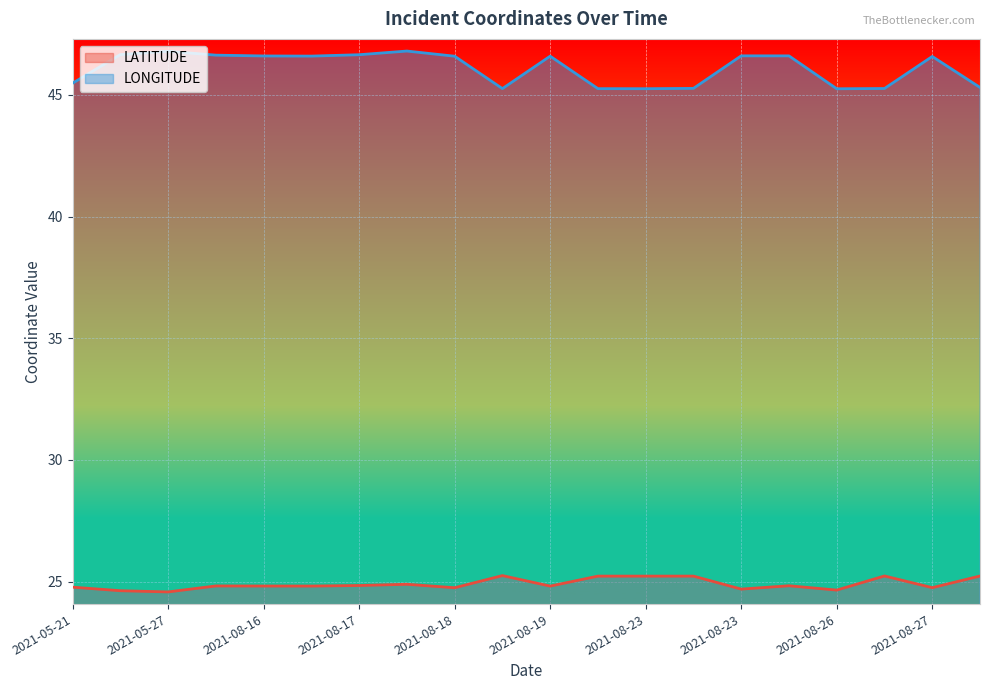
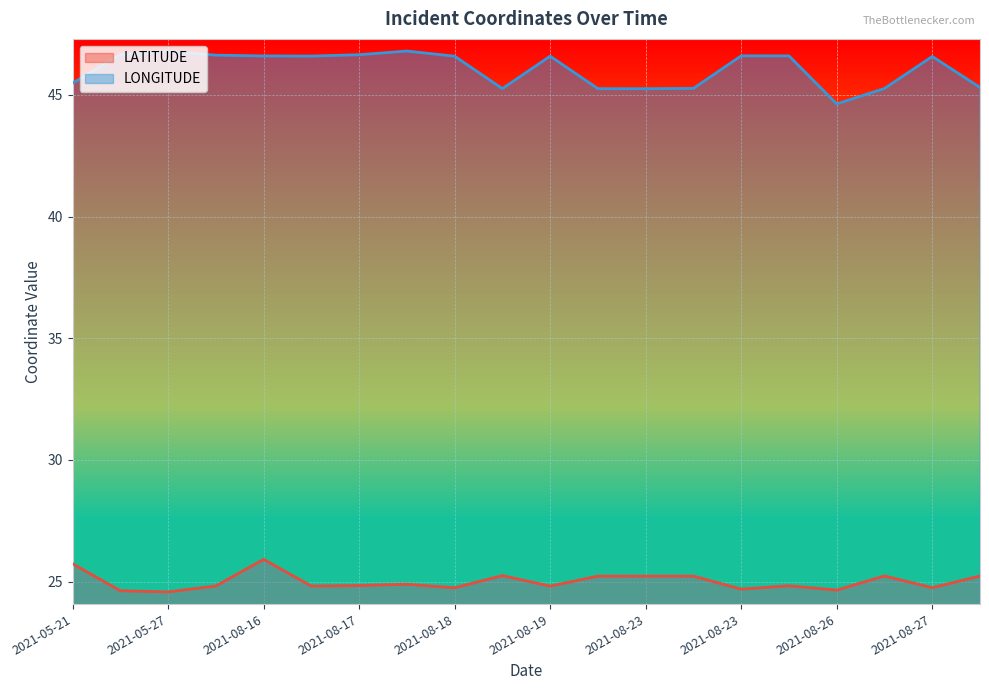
LATITUDE, 2021-05-21: 24.8 -> 25.7
LATITUDE, 2021-08-16: 24.8 -> 25.9
LONGITUDE, 2021-08-26: 45.2 -> 44.6
